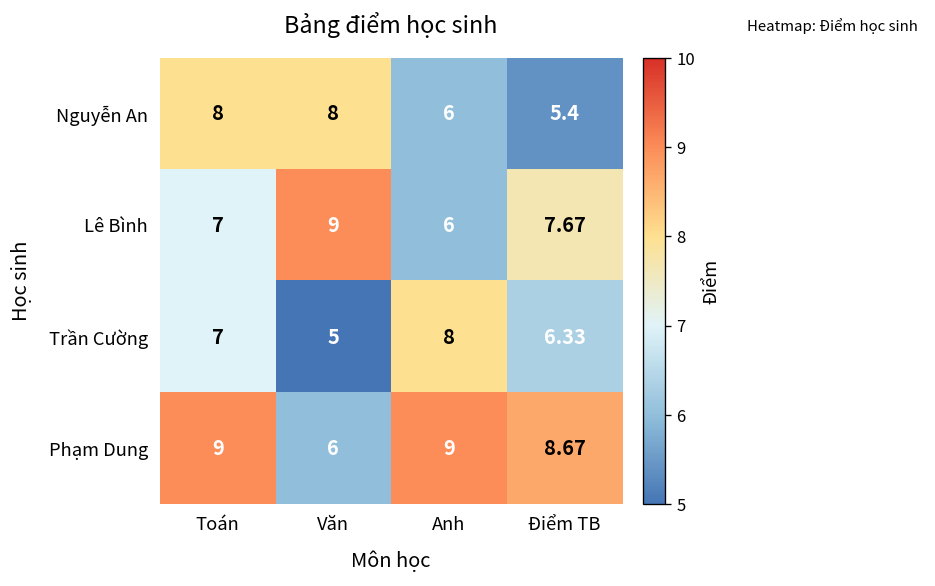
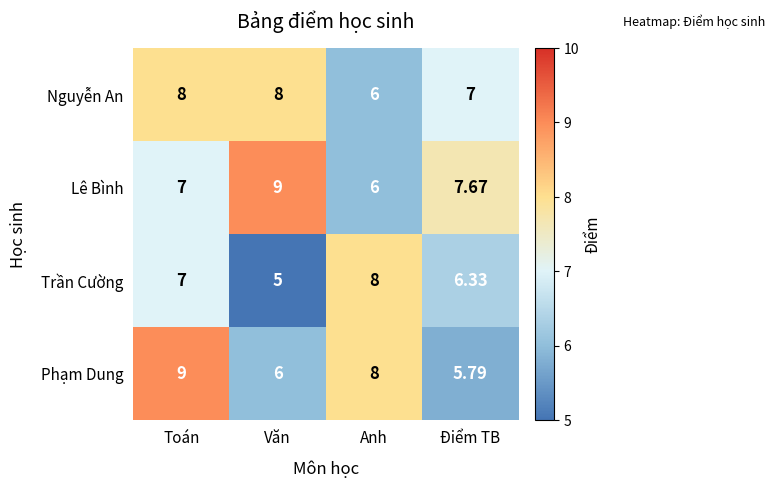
Nguyễn An, Điểm TB: 5.4 -> 7
Phạm Dung, Anh: 9 -> 8
Phạm Dung, Điểm TB: 8.67 -> 5.79
